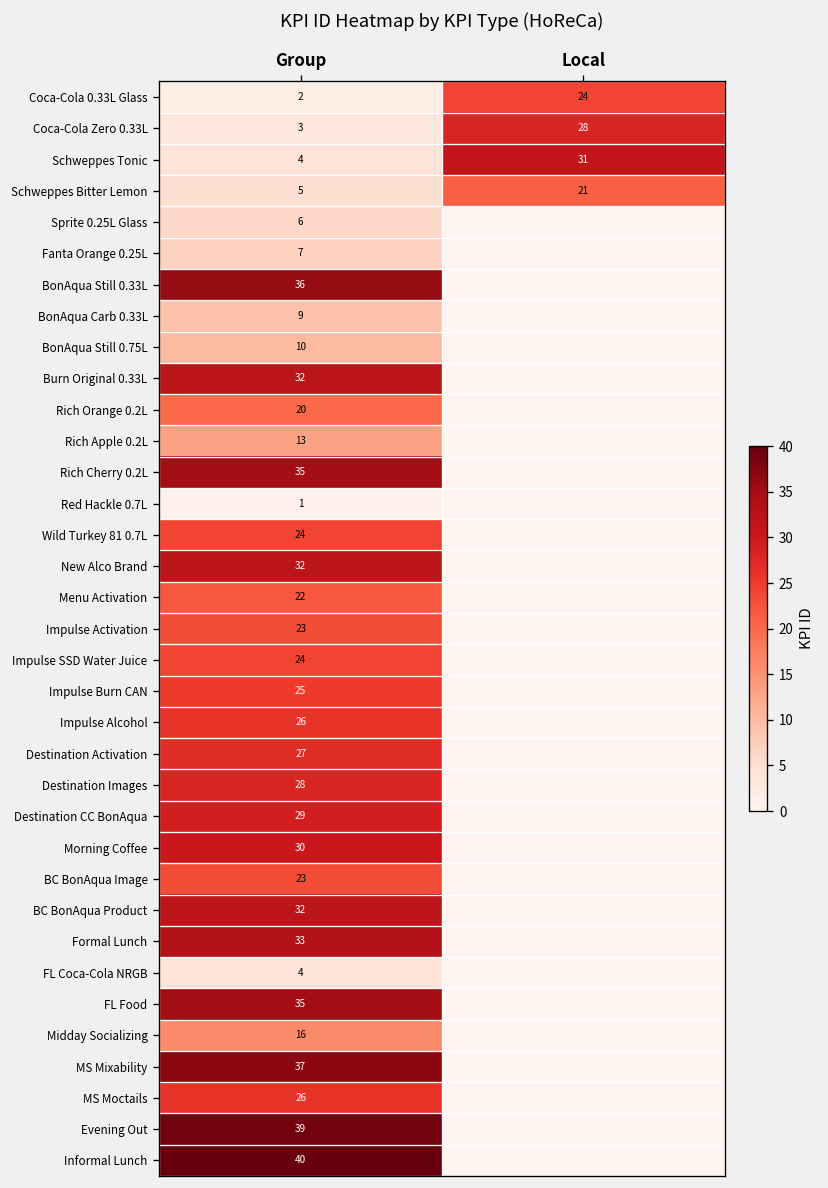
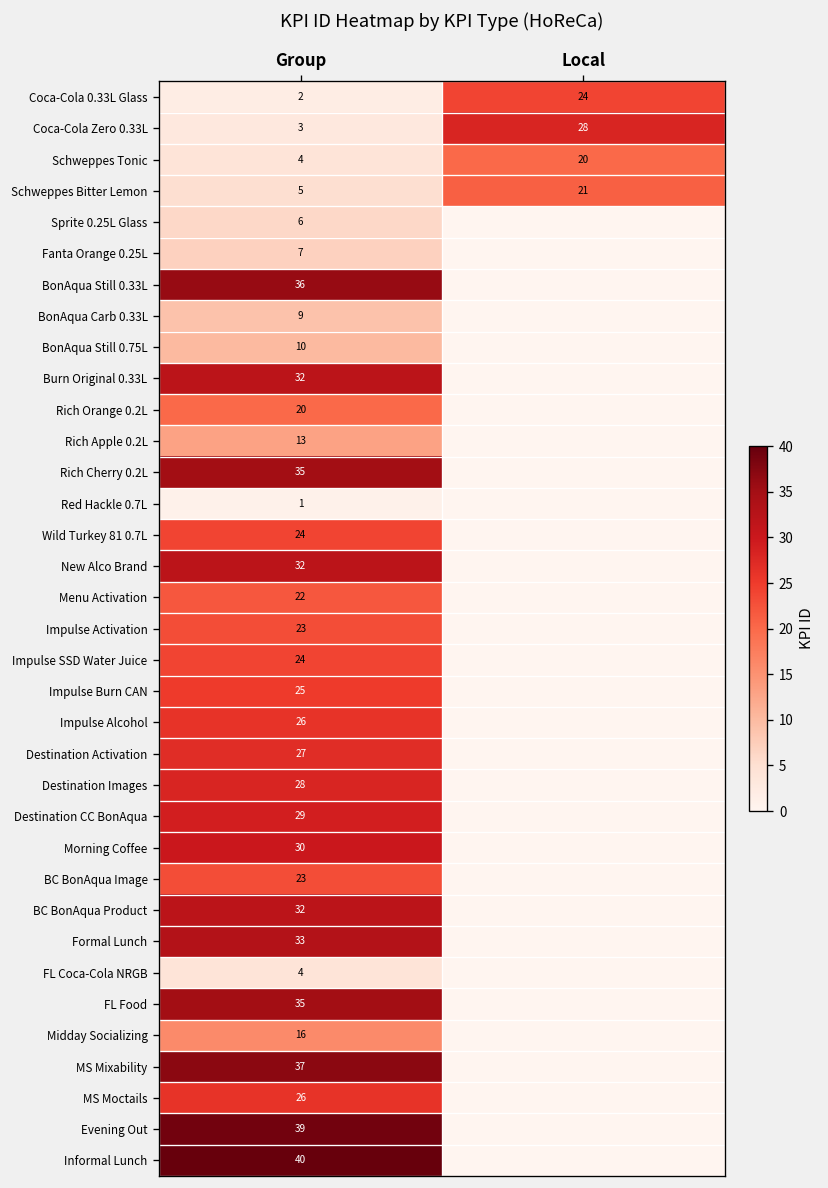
Schweppes Tonic, Local: 31 -> 20
